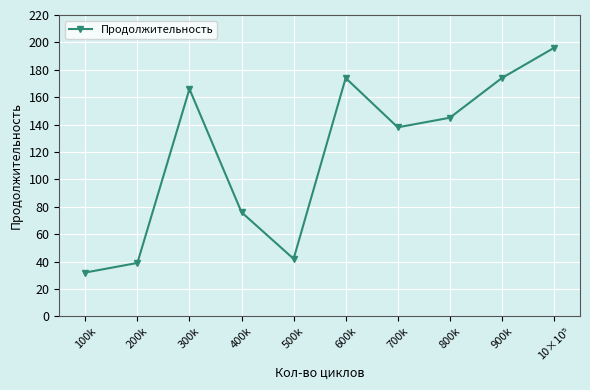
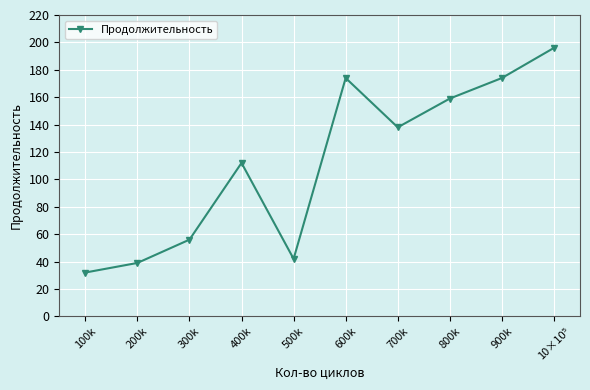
300k: 166 -> 56
400k: 76 -> 112
800k: 145 -> 159
